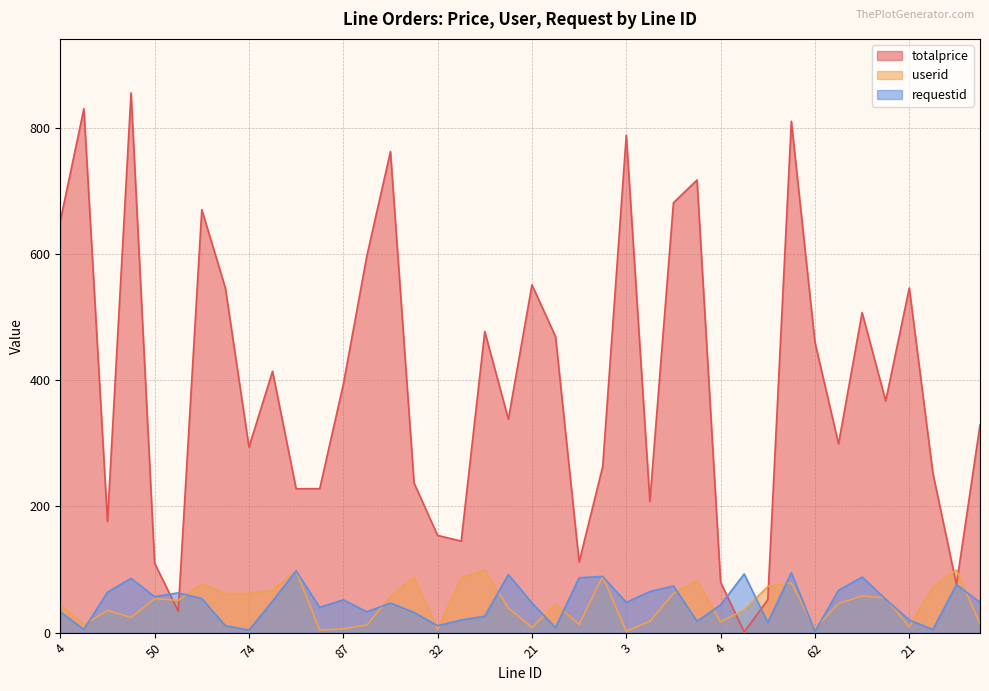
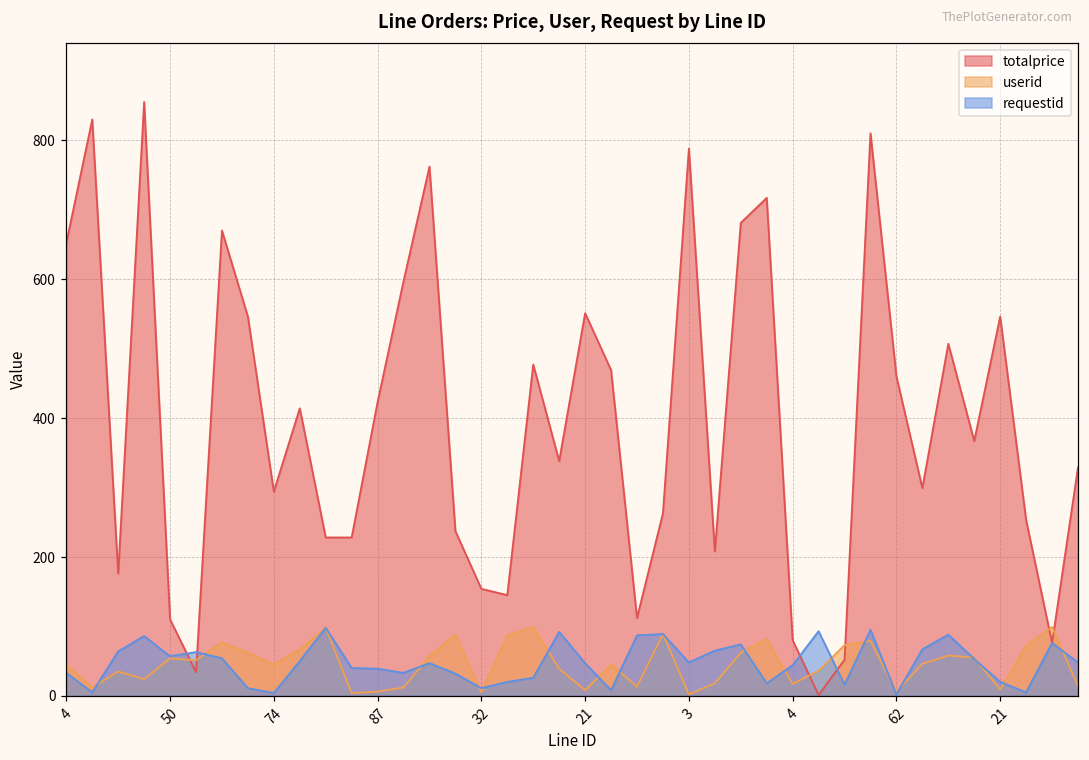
userid, 74: 60 -> 50
totalprice, 87: 390 -> 420
requestid, 87: 50 -> 40
